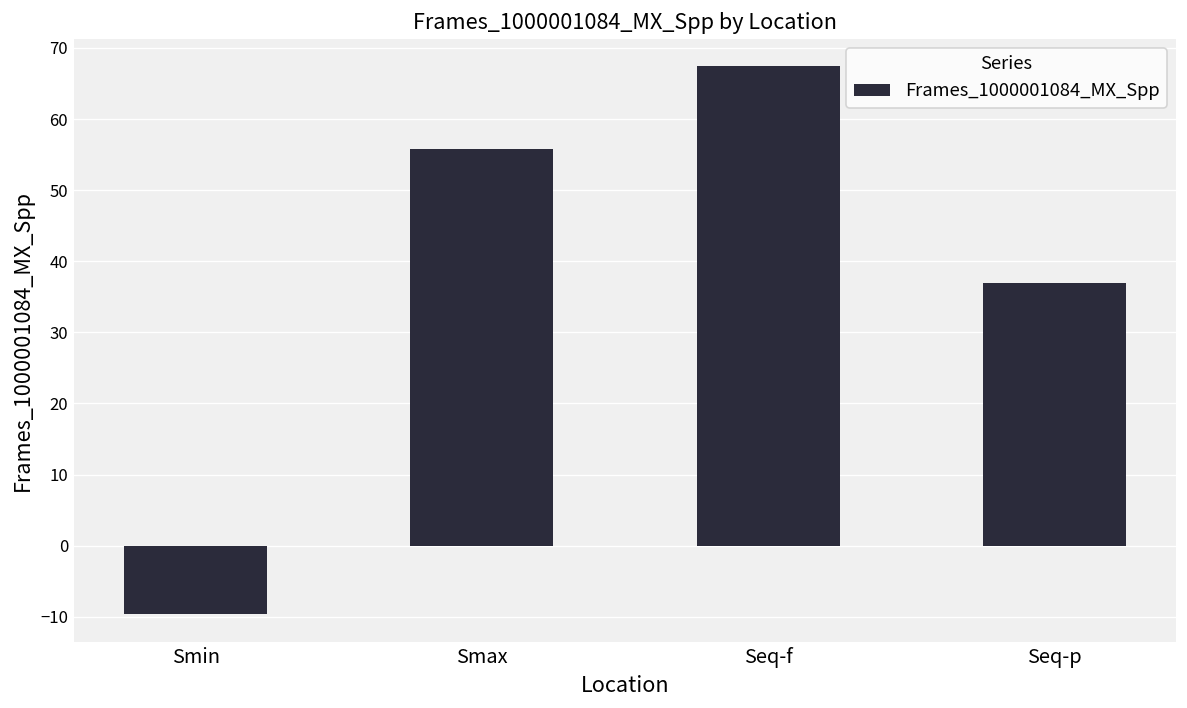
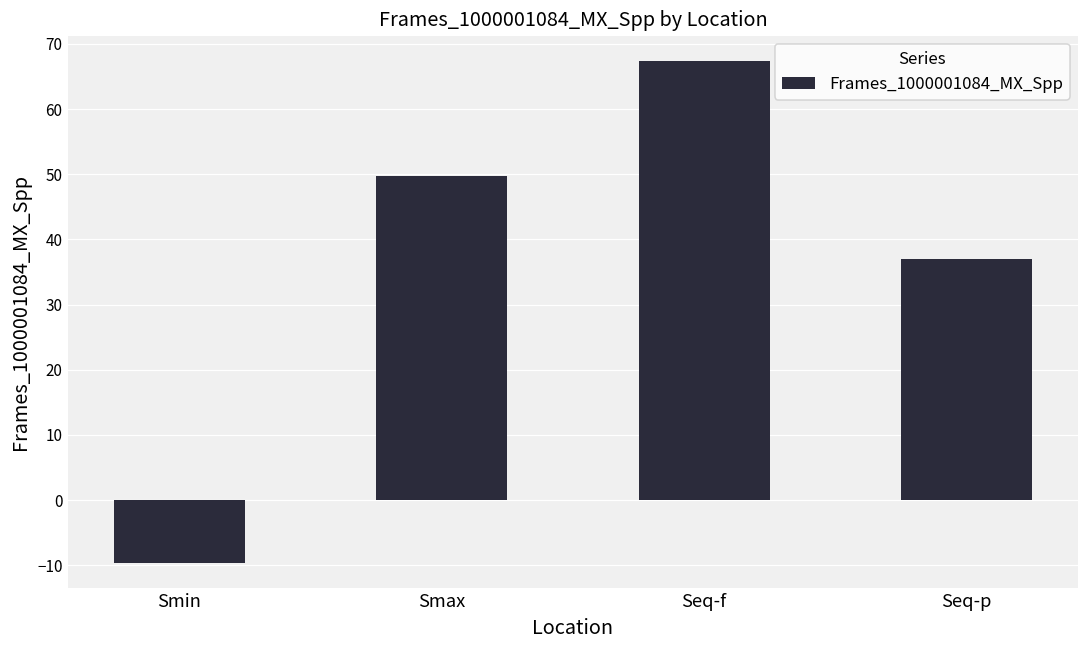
Smax: 56 -> 50
